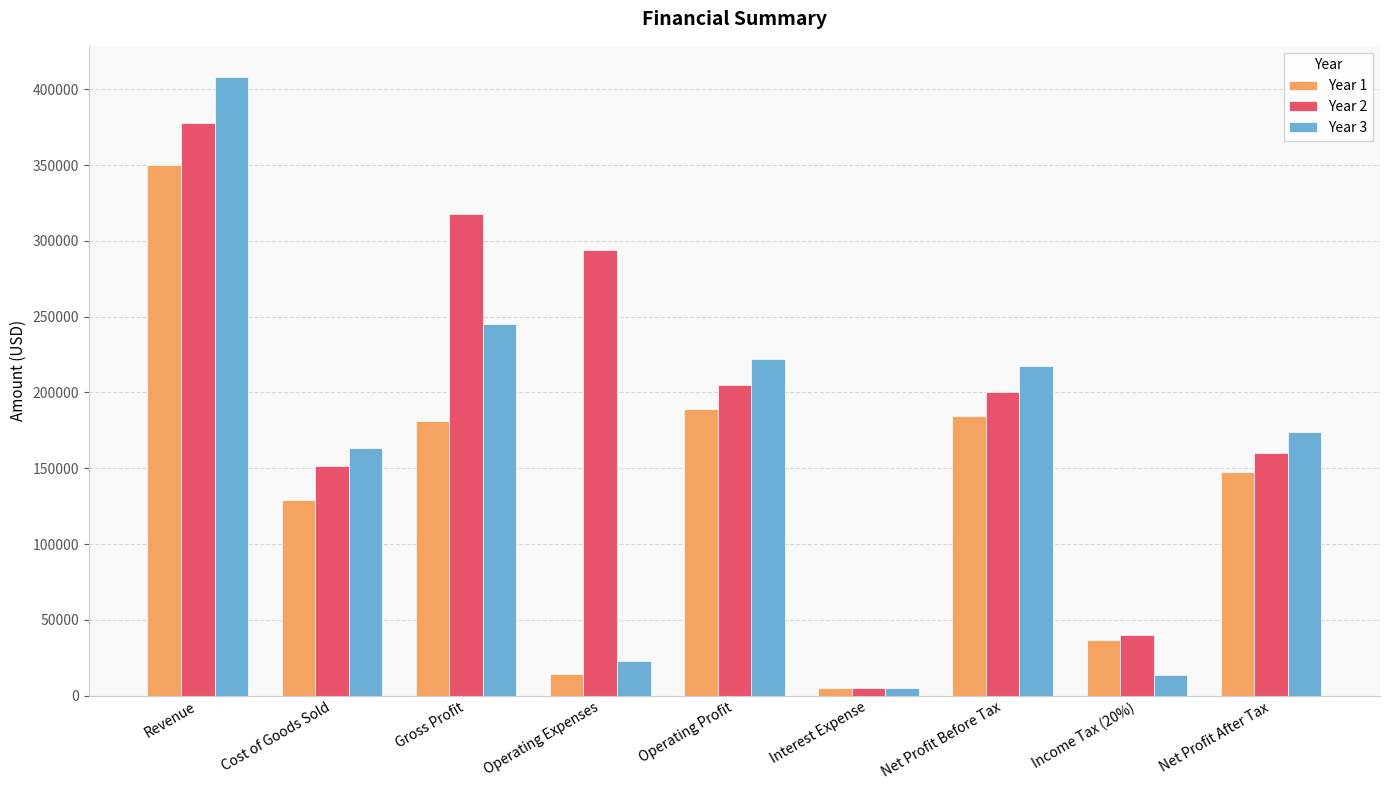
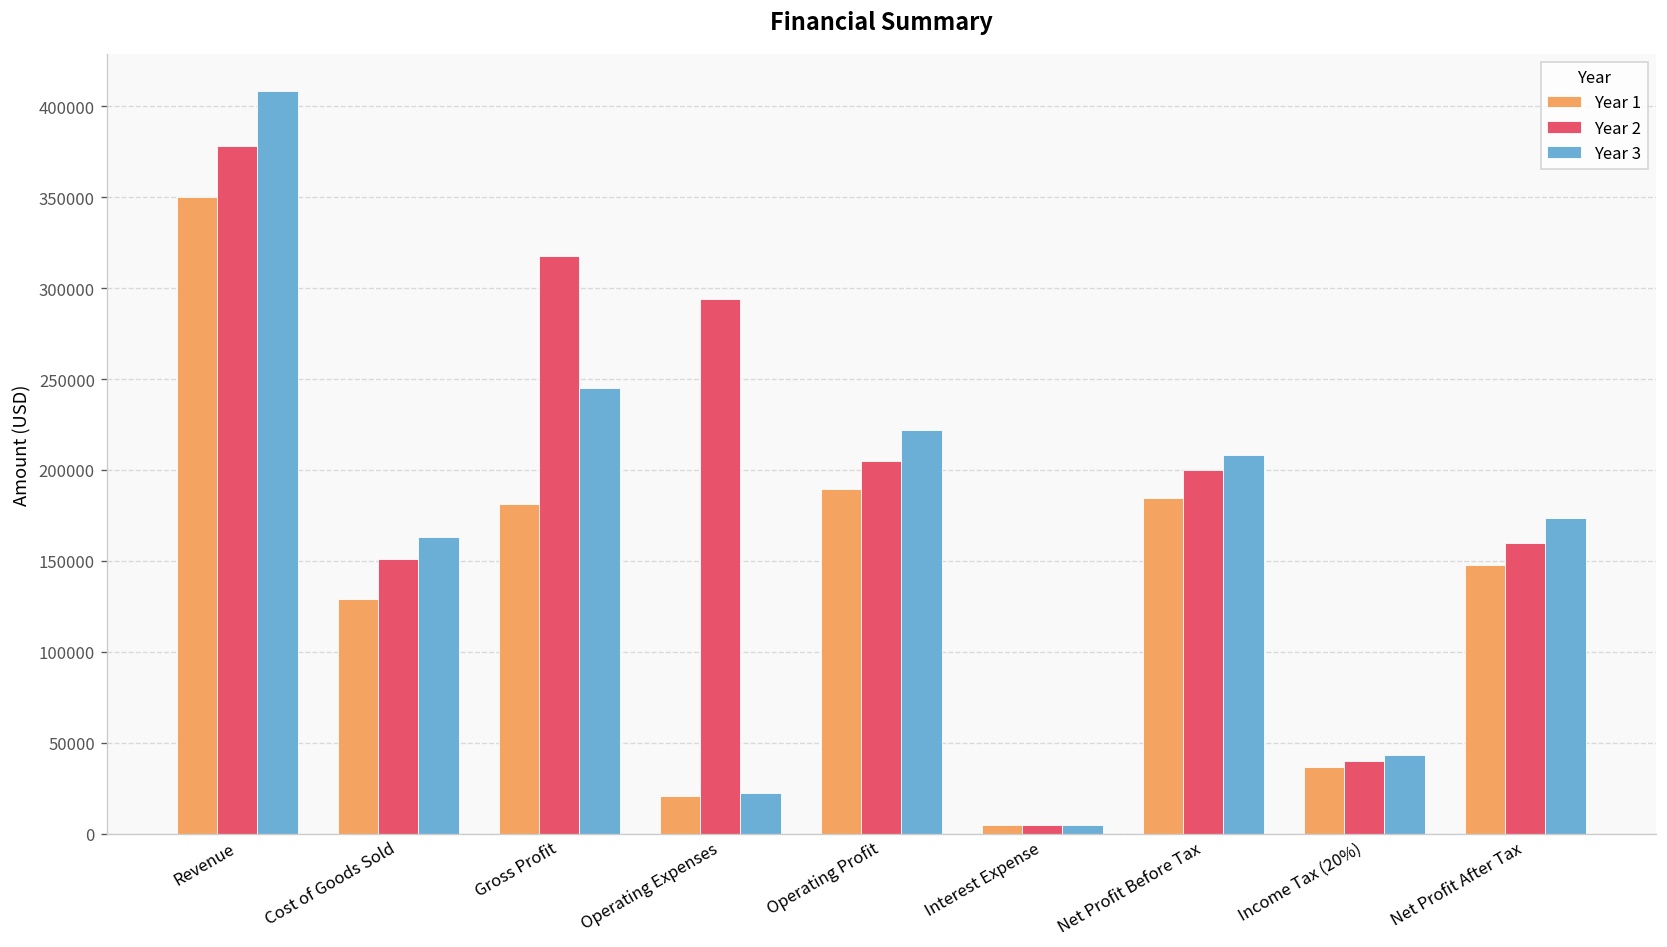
Year 1, Operating Expenses: 15000 -> 21000
Year 3, Net Profit Before Tax: 217000 -> 208000
Year 3, Income Tax (20%): 13000 -> 43000
